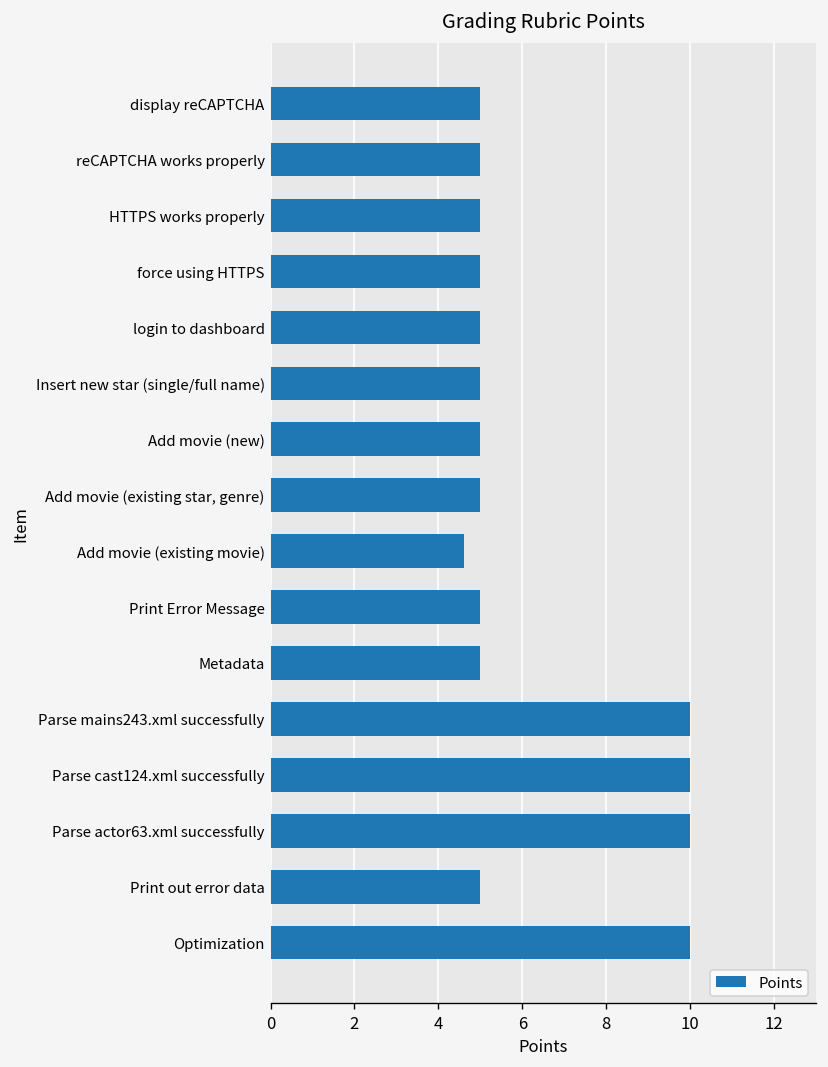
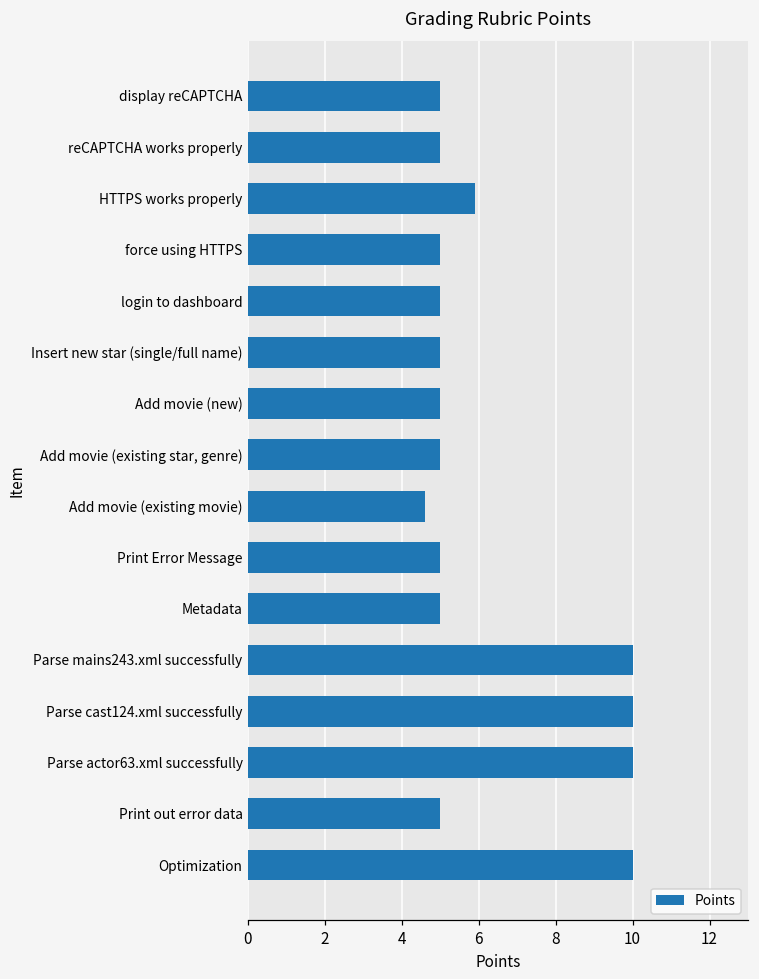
HTTPS works properly: 5.0 -> 5.9
